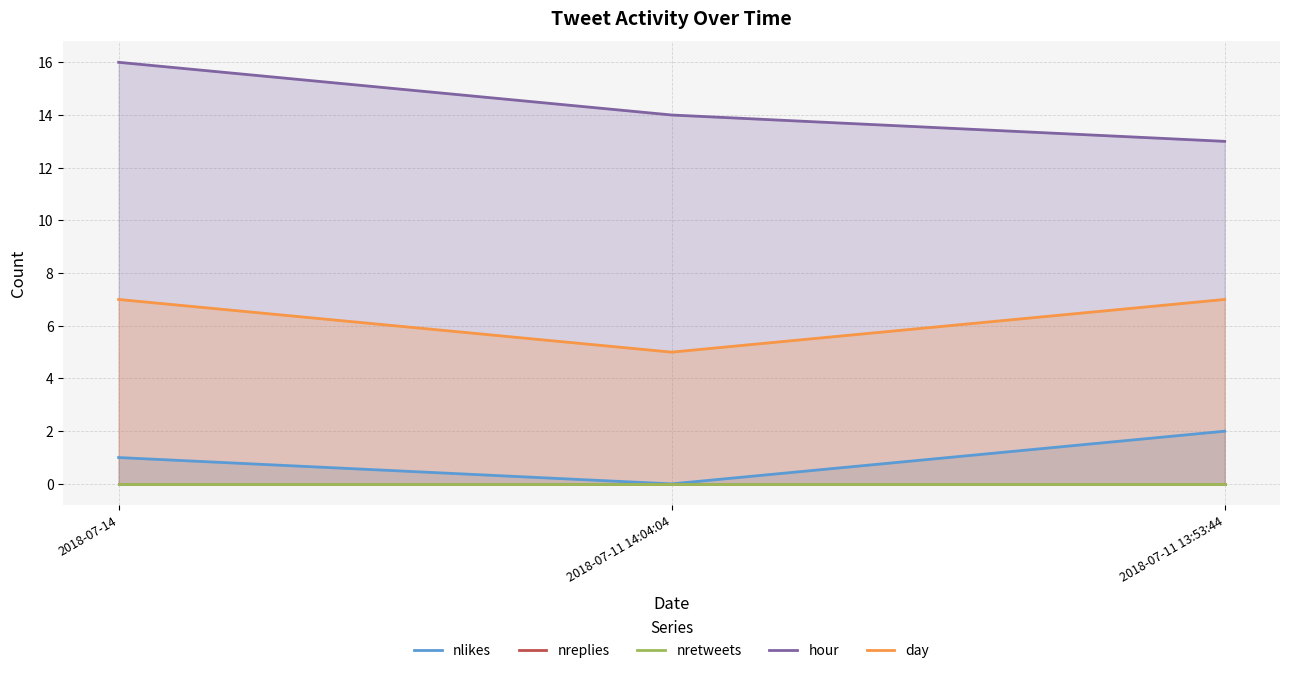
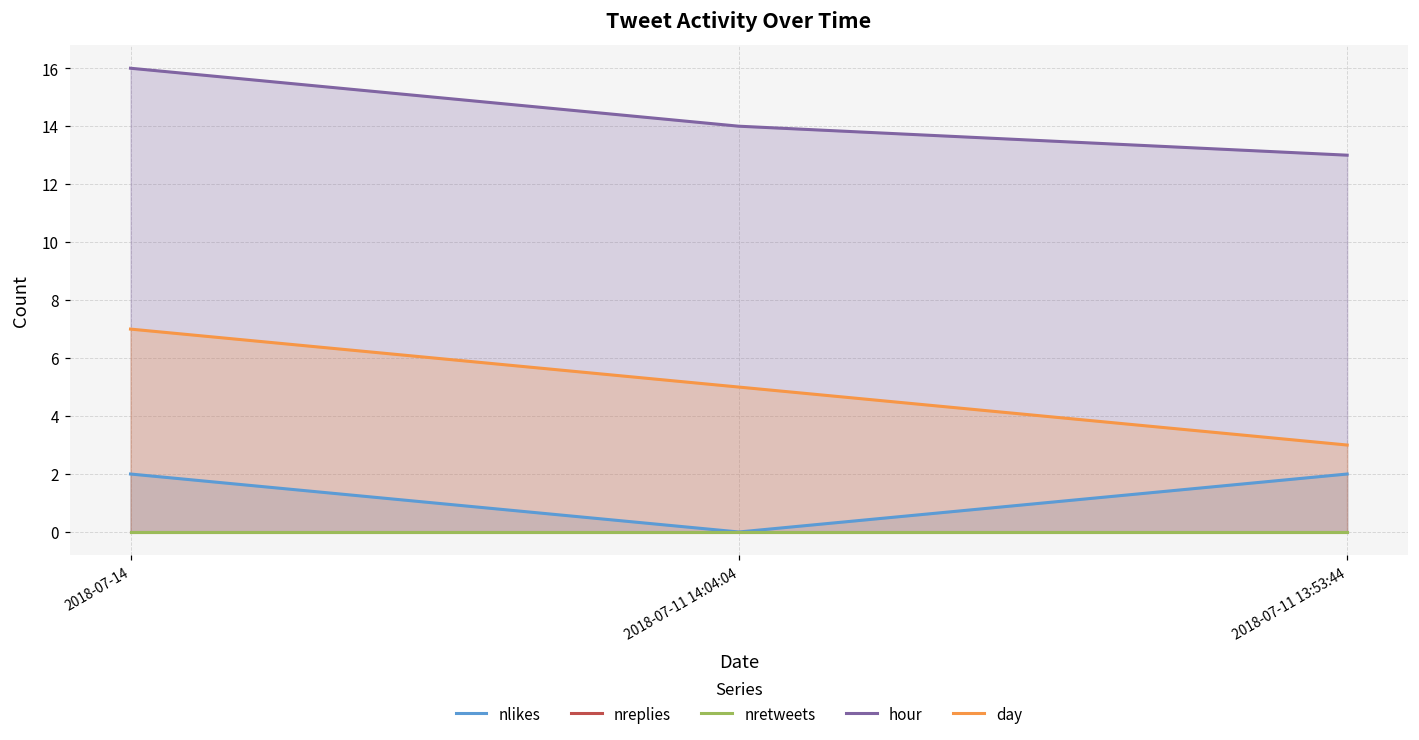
nlikes, 2018-07-14: 1 -> 2
day, 2018-07-11 13:53:44: 7 -> 3
